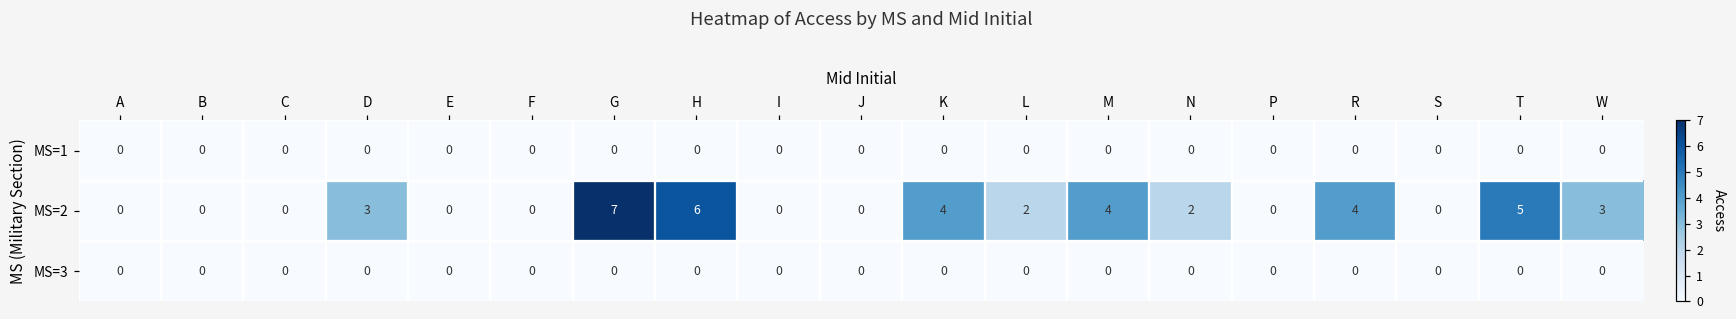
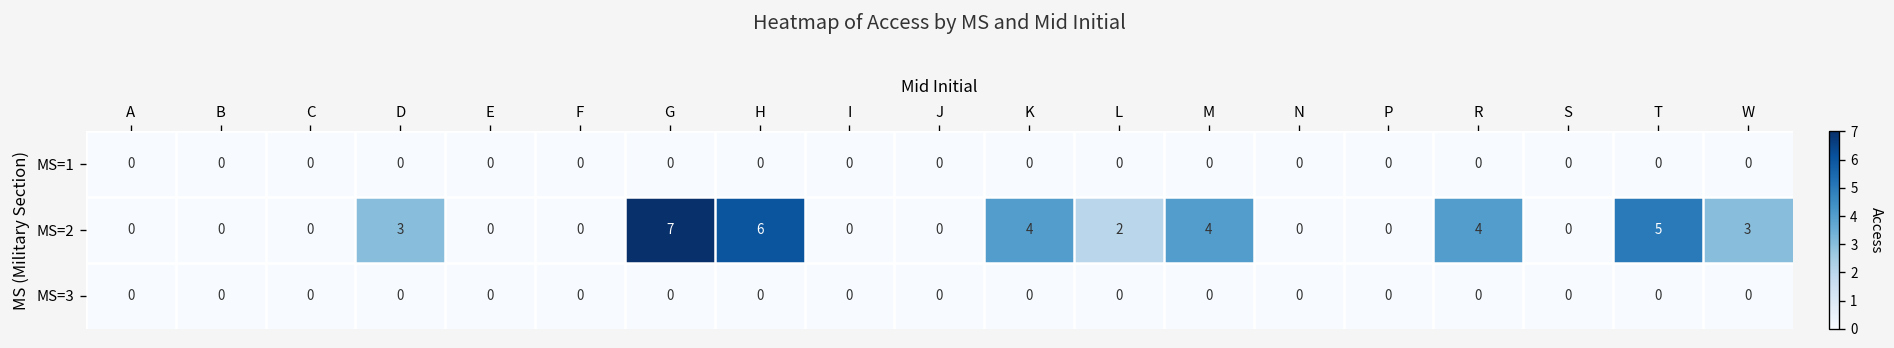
MS=2, N: 2 -> 0
